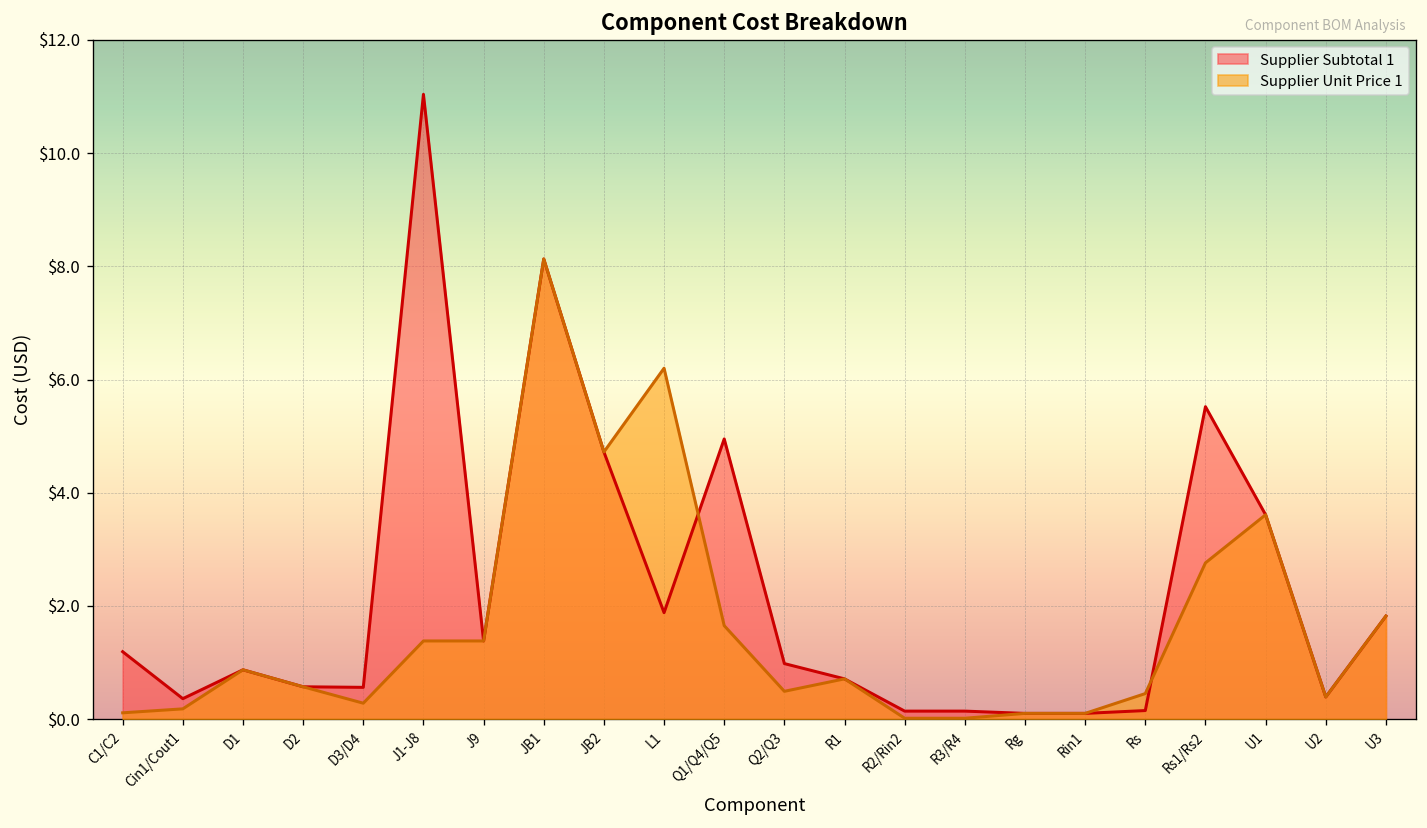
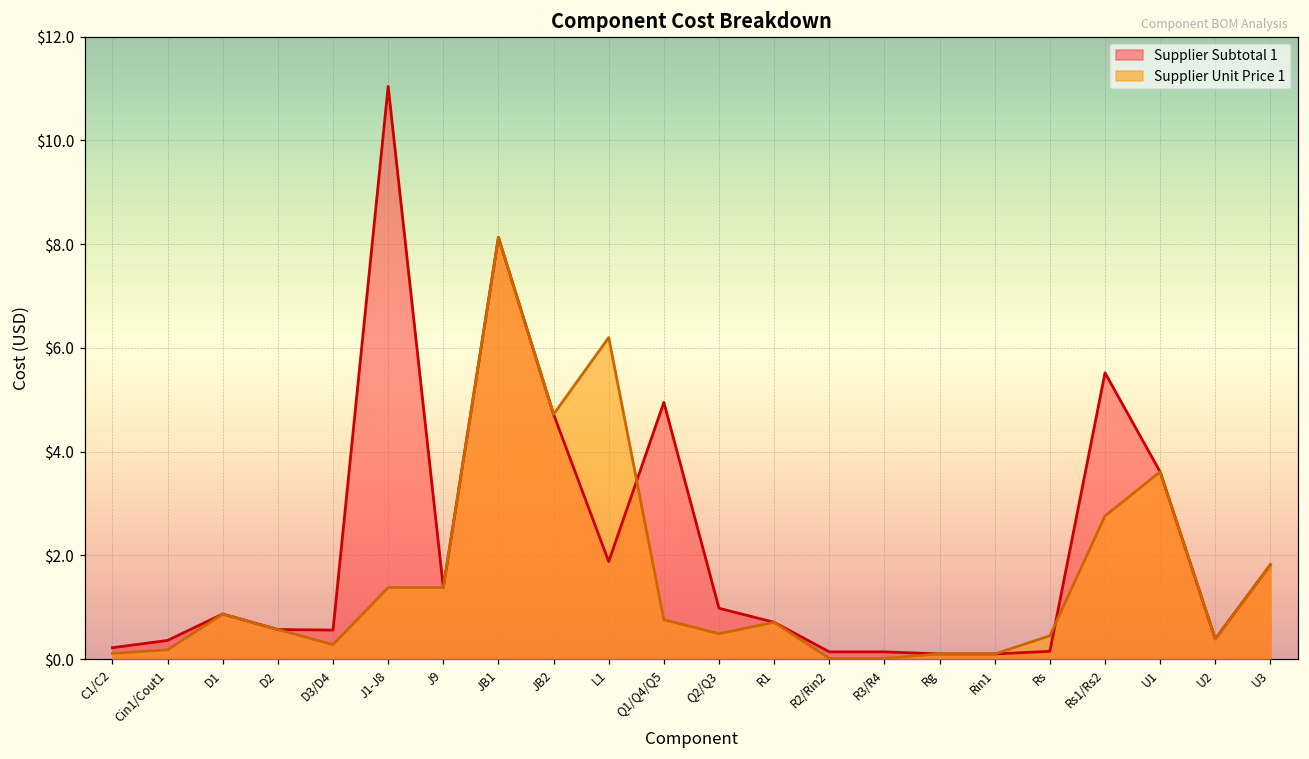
Supplier Subtotal 1, C1/C2: $1.2 -> $0.2
Supplier Unit Price 1, Q1/Q4/Q5: $1.7 -> $0.8
